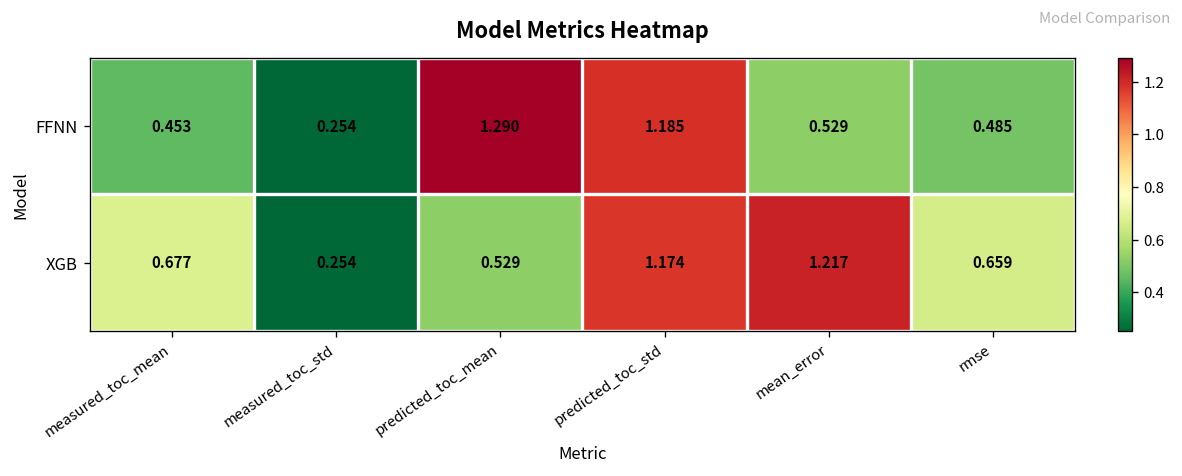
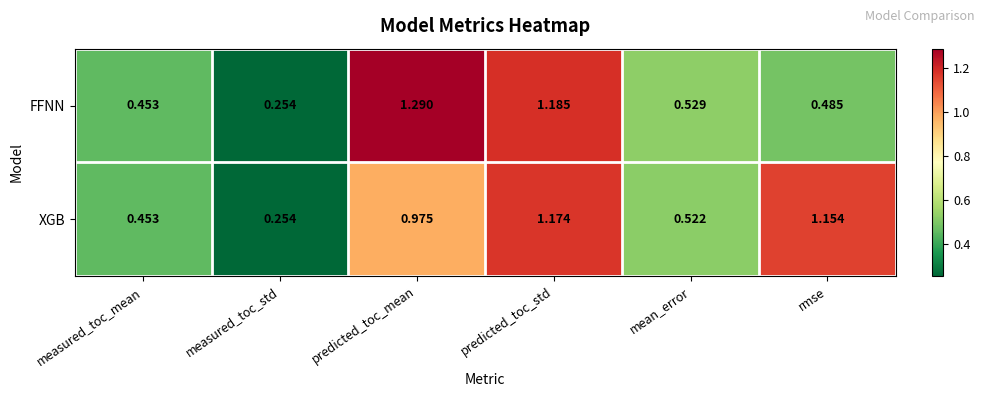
XGB, measured_toc_mean: 0.677 -> 0.453
XGB, predicted_toc_mean: 0.529 -> 0.975
XGB, mean_error: 1.217 -> 0.522
XGB, rmse: 0.659 -> 1.154
